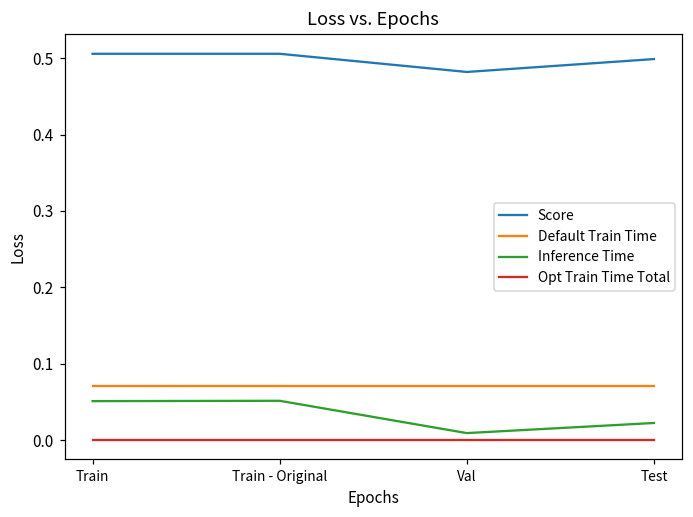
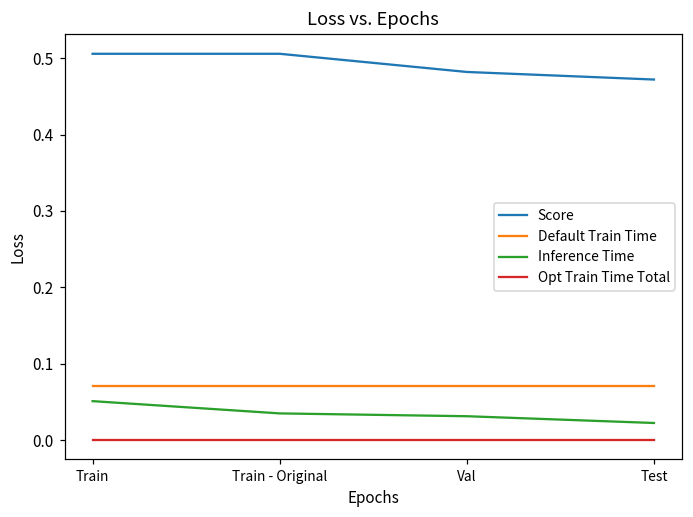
Inference Time, Train - Original: 0.05 -> 0.04
Inference Time, Val: 0.01 -> 0.03
Score, Test: 0.50 -> 0.47
